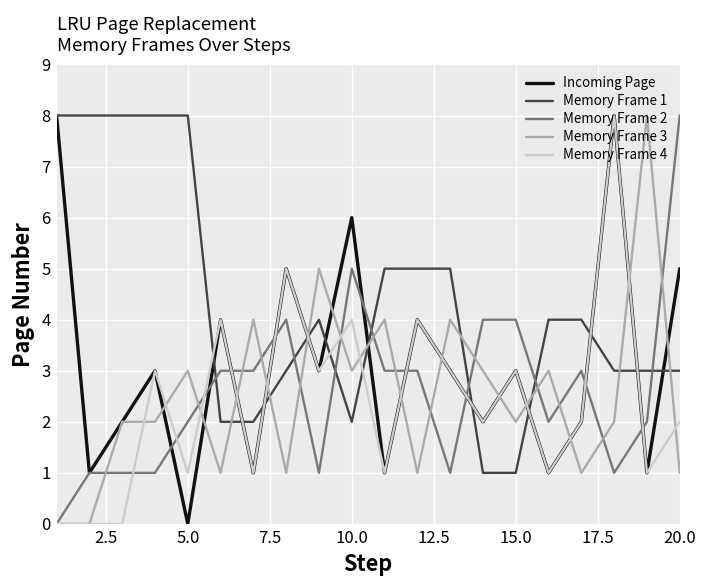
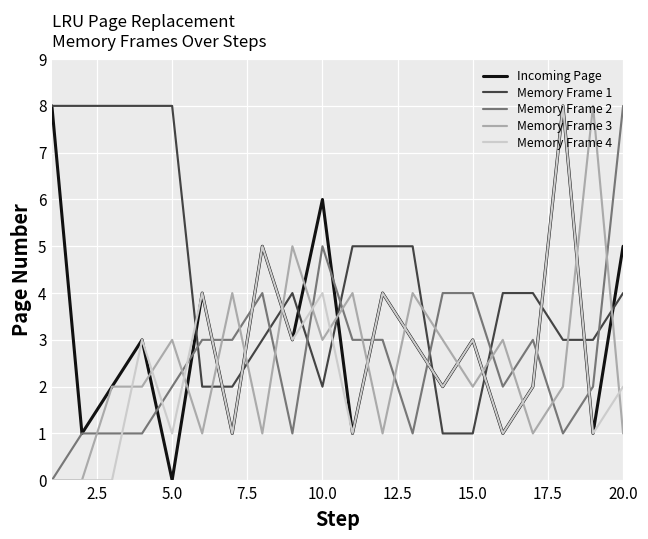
Memory Frame 1, 20.0: 3 -> 4
